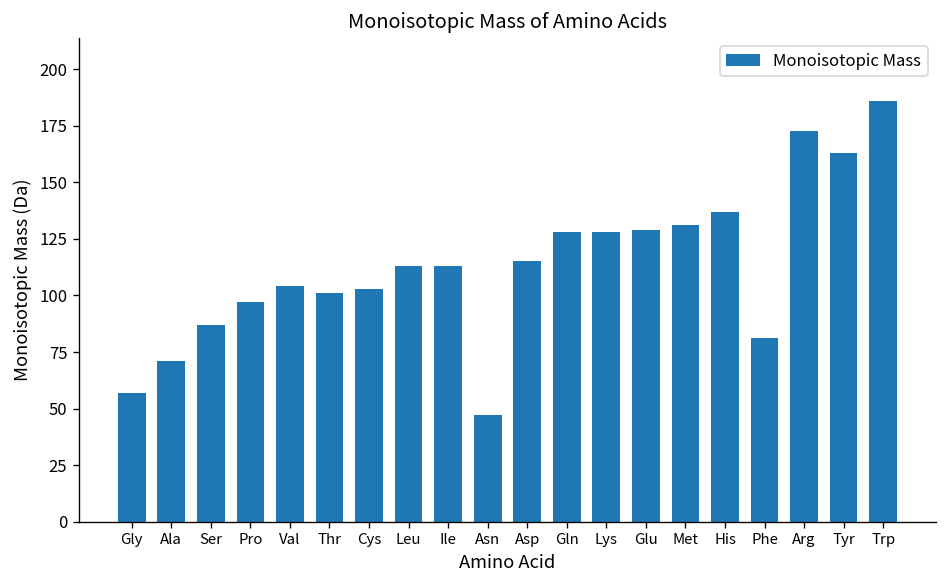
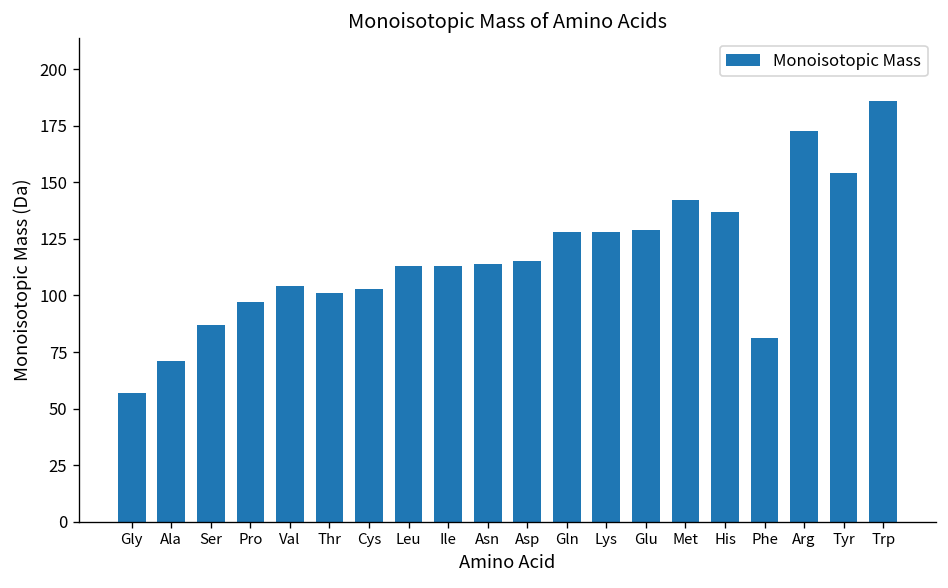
Asn: 47 -> 114
Met: 131 -> 142
Tyr: 163 -> 154
